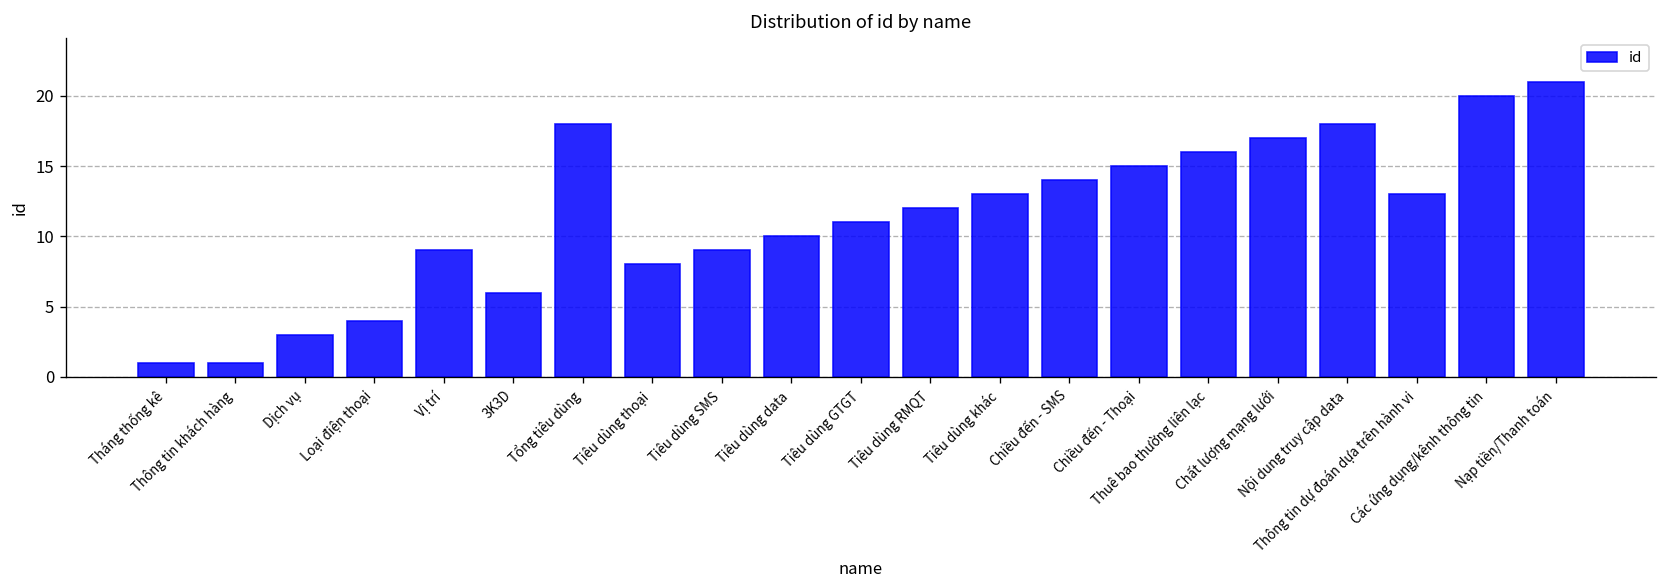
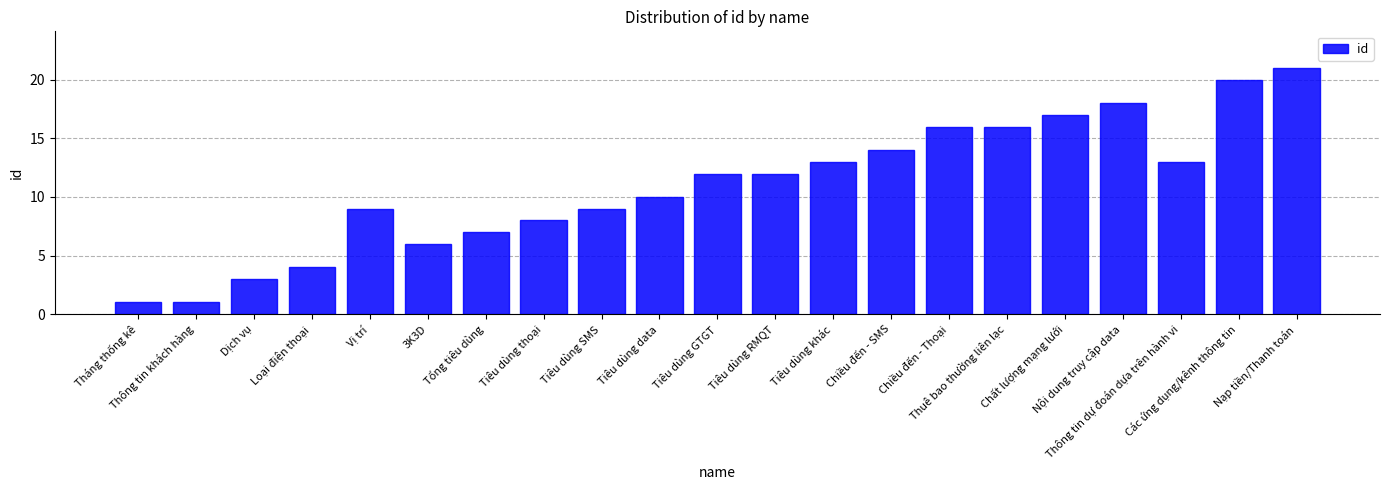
Tổng tiêu dùng: 18 -> 7
Tiêu dùng GTGT: 11 -> 12
Chiều đến - Thoại: 15 -> 16
